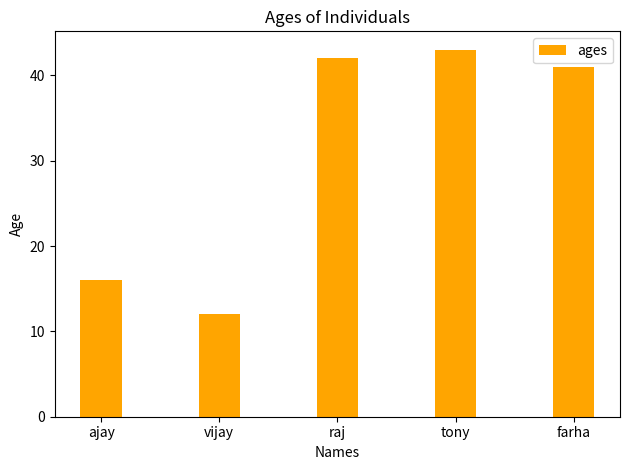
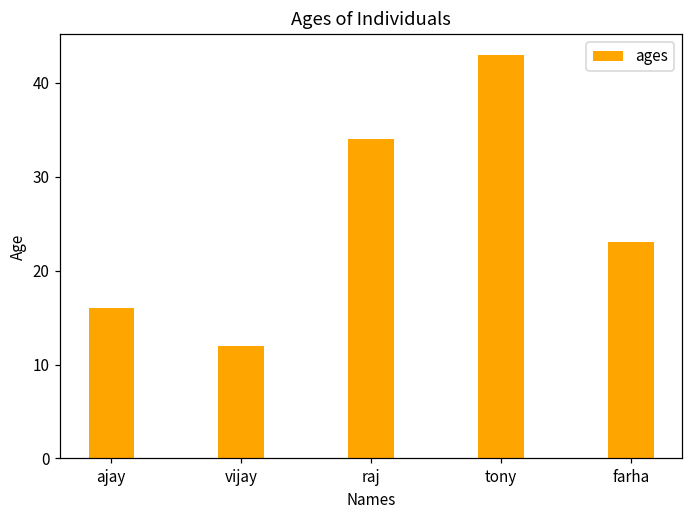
raj: 42 -> 34
farha: 41 -> 23
